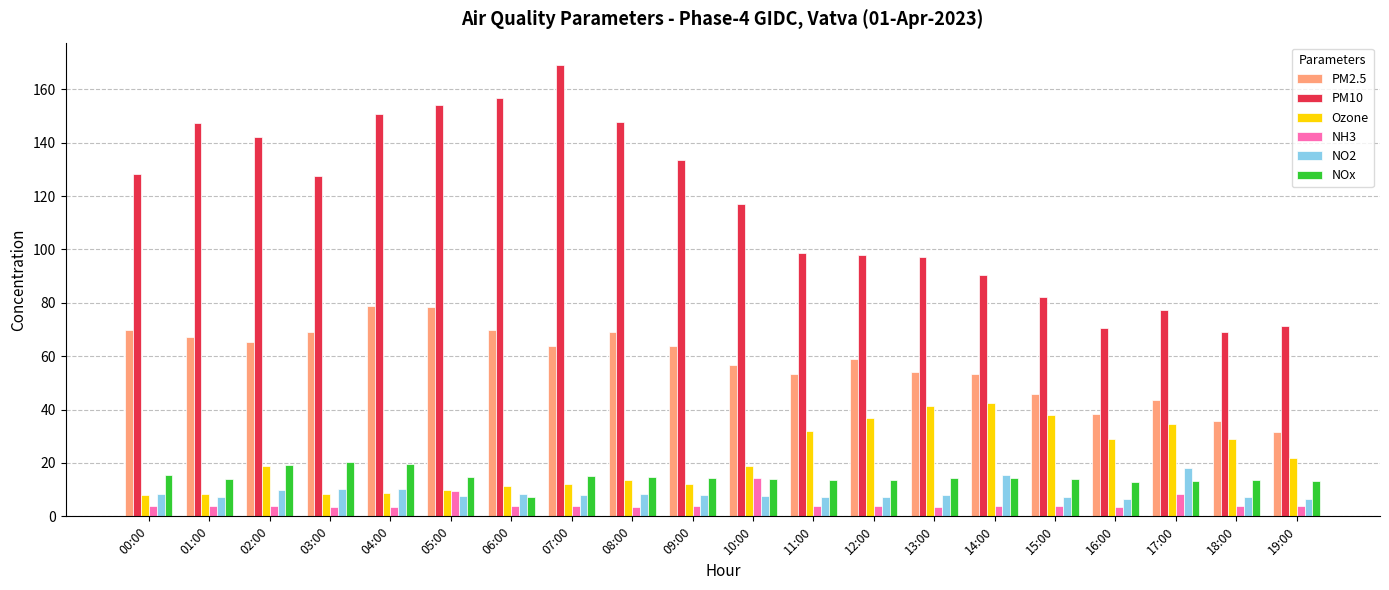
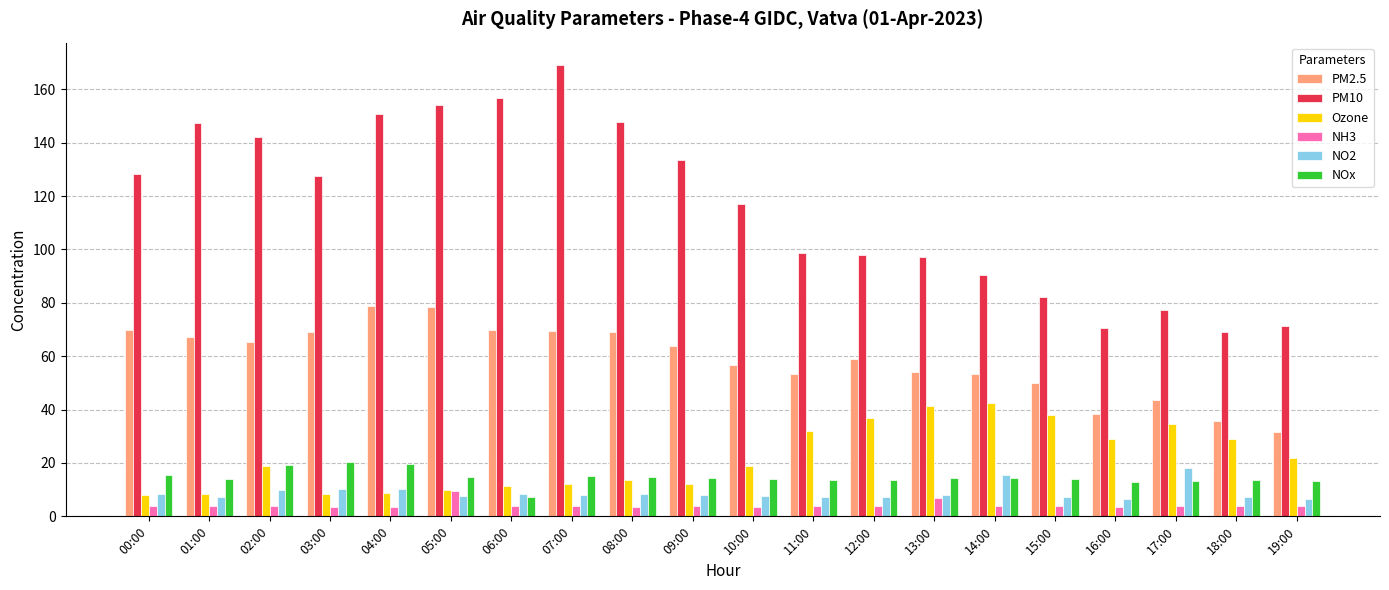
PM2.5, 07:00: 64 -> 70
NH3, 10:00: 14 -> 4
NH3, 13:00: 4 -> 7
PM2.5, 15:00: 46 -> 50
NH3, 17:00: 8 -> 4
